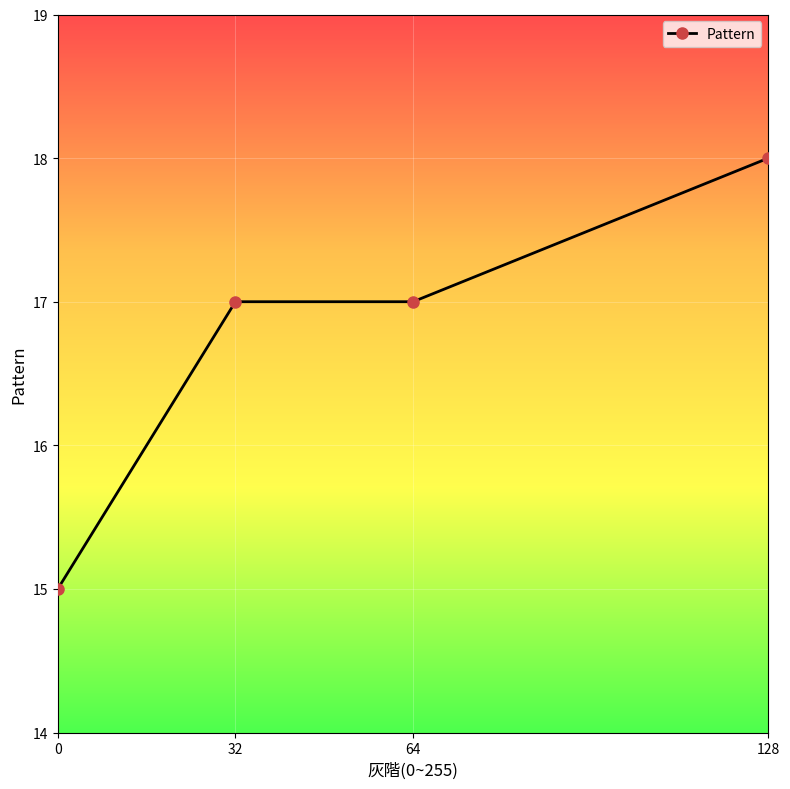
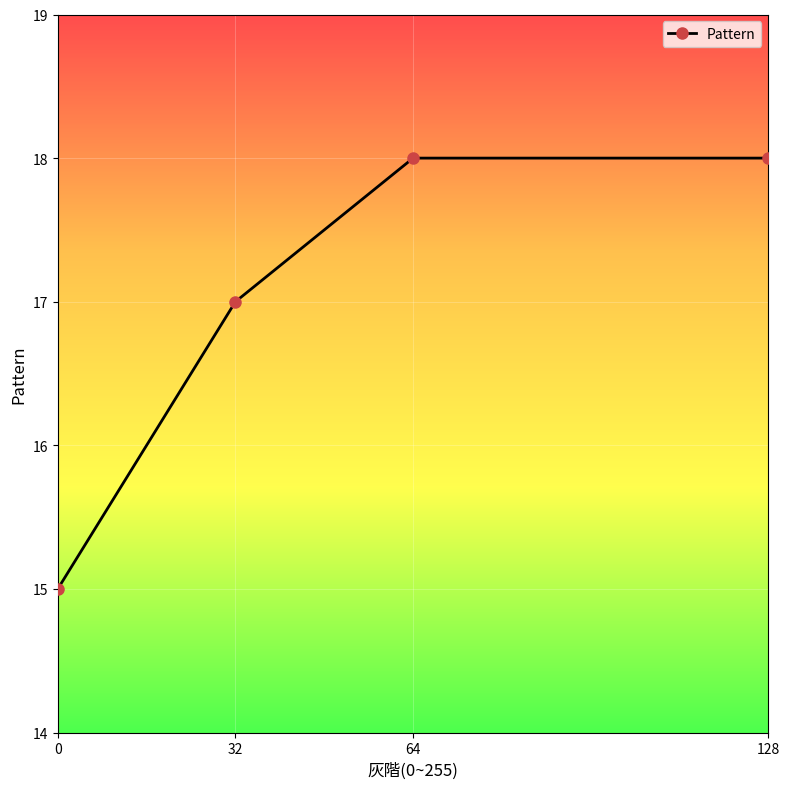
64: 17 -> 18
